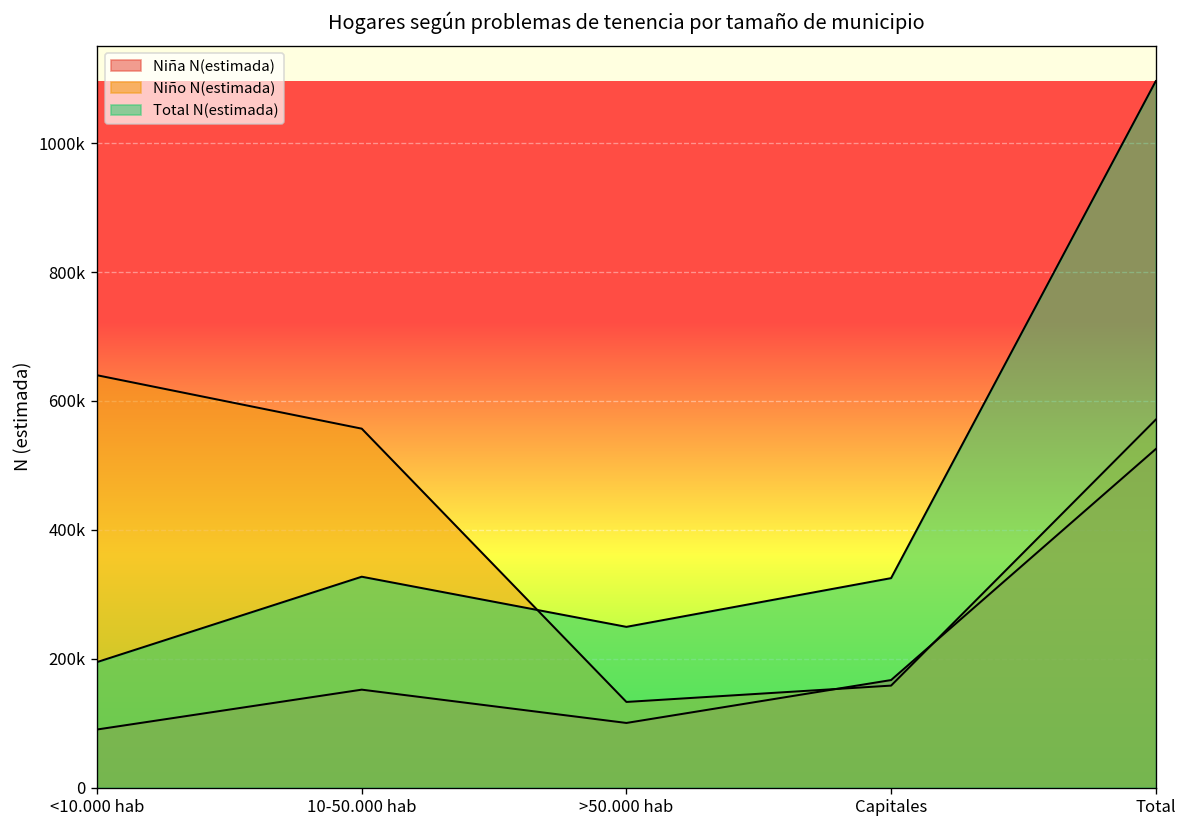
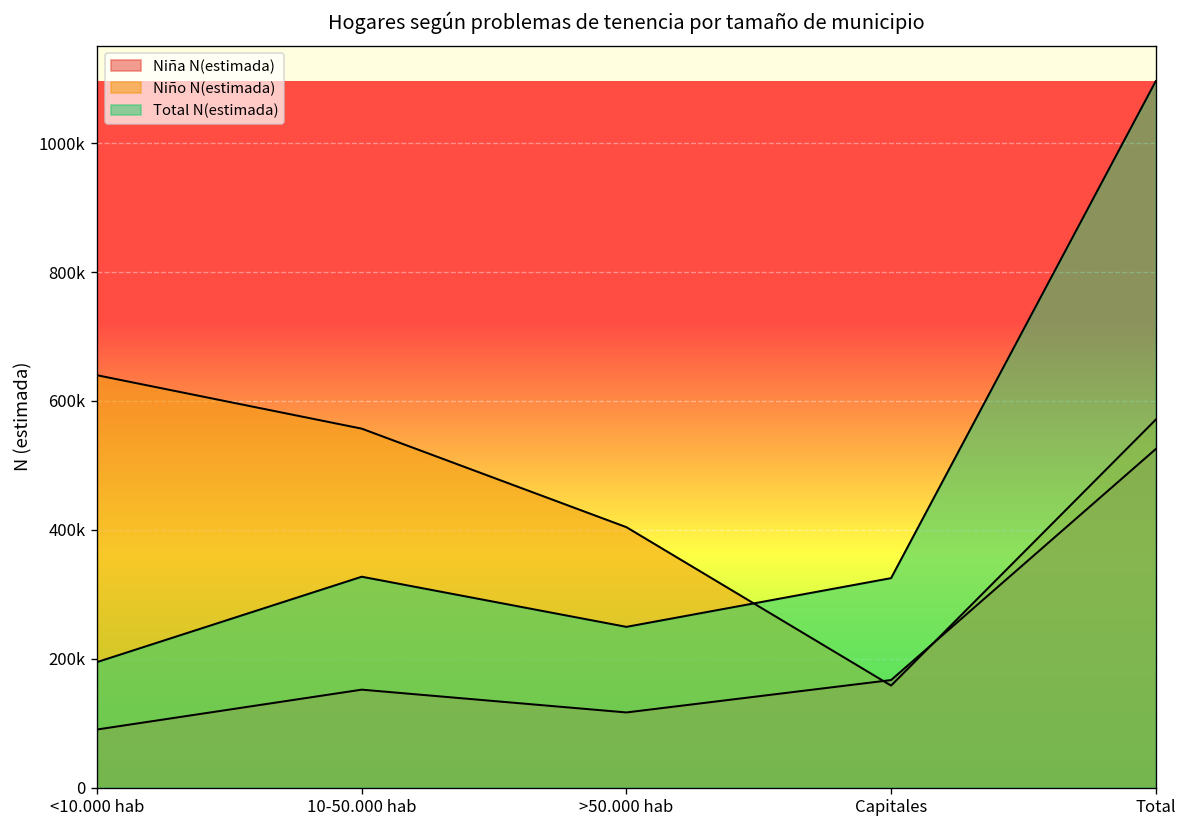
Niña N(estimada), >50.000 hab: 100000 -> 120000
Niño N(estimada), >50.000 hab: 130000 -> 400000
